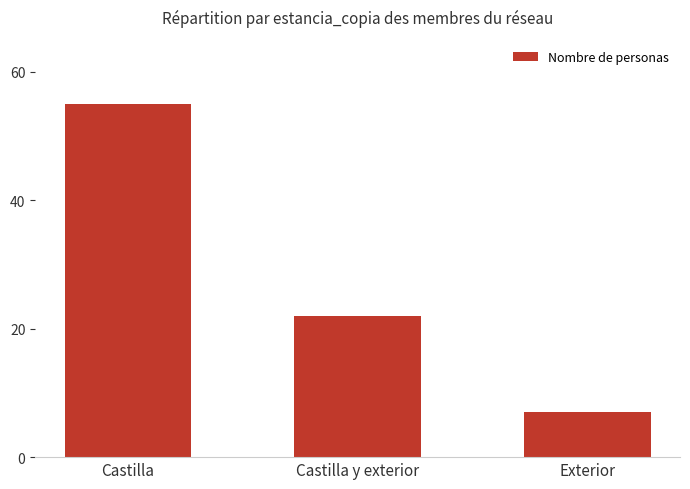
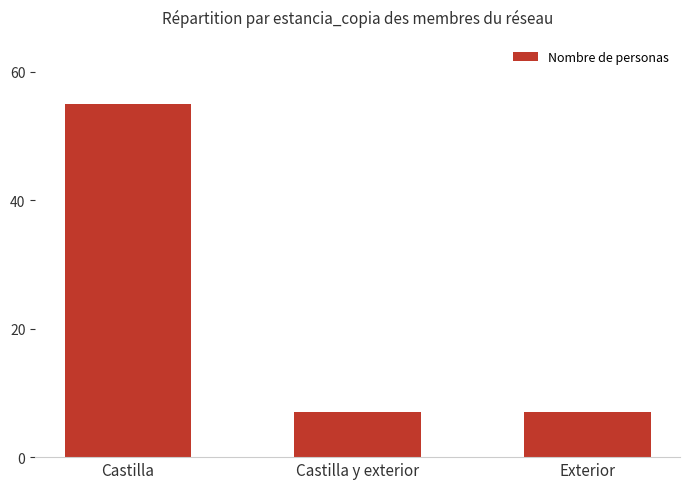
Castilla y exterior: 22 -> 7
